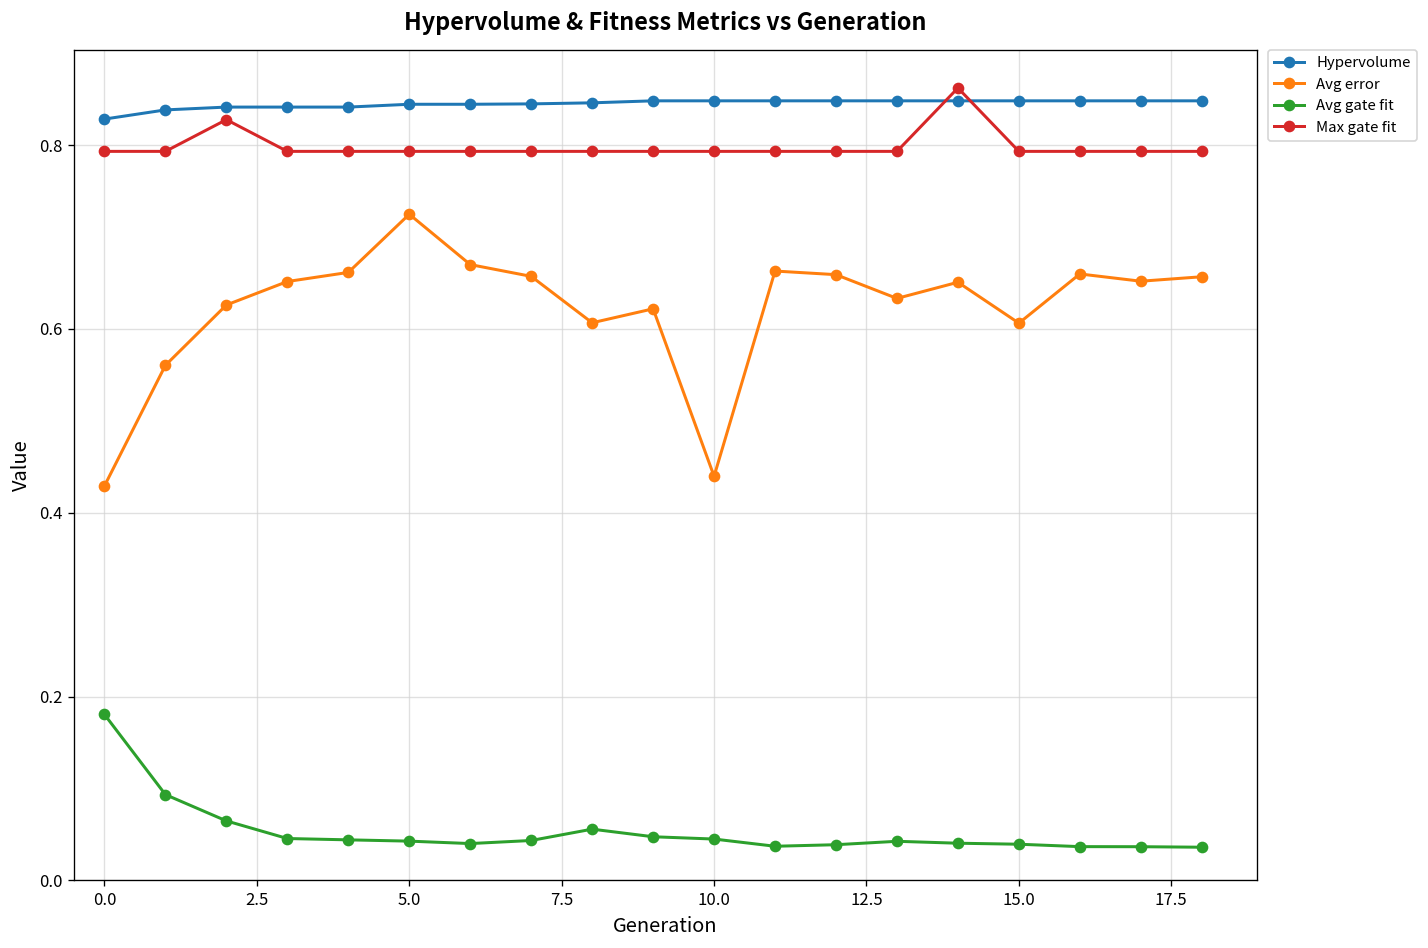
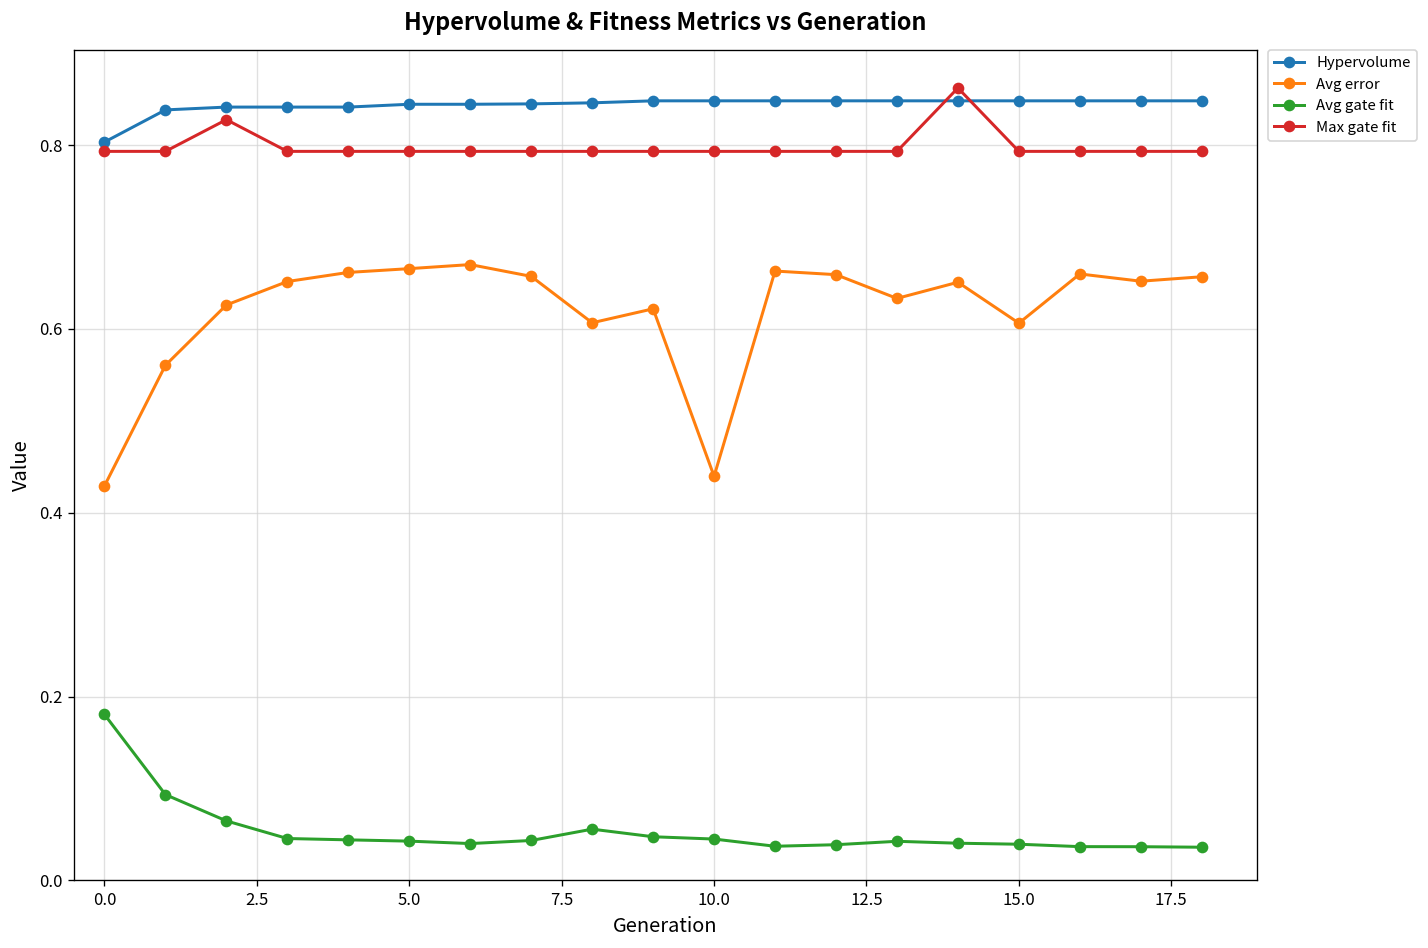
Hypervolume, 0.0: 0.83 -> 0.80
Avg error, 5.0: 0.72 -> 0.67
